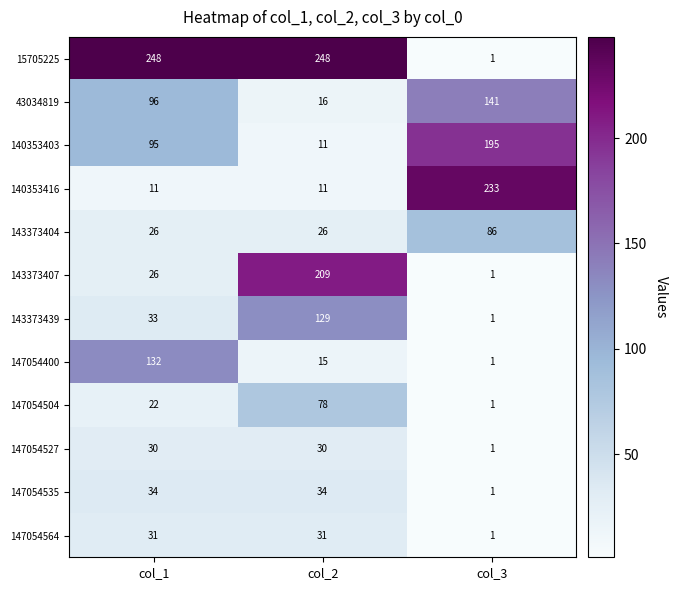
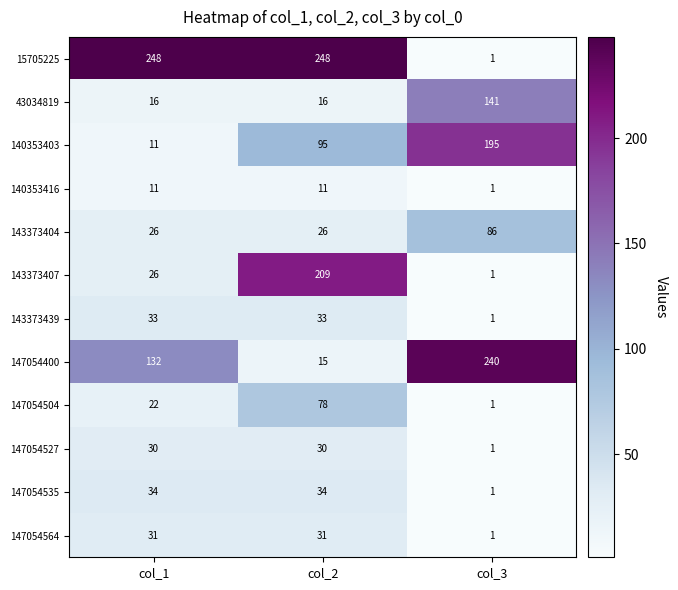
43034819, col_1: 96 -> 16
140353403, col_1: 95 -> 11
140353403, col_2: 11 -> 95
140353416, col_3: 233 -> 1
143373439, col_2: 129 -> 33
147054400, col_3: 1 -> 240
